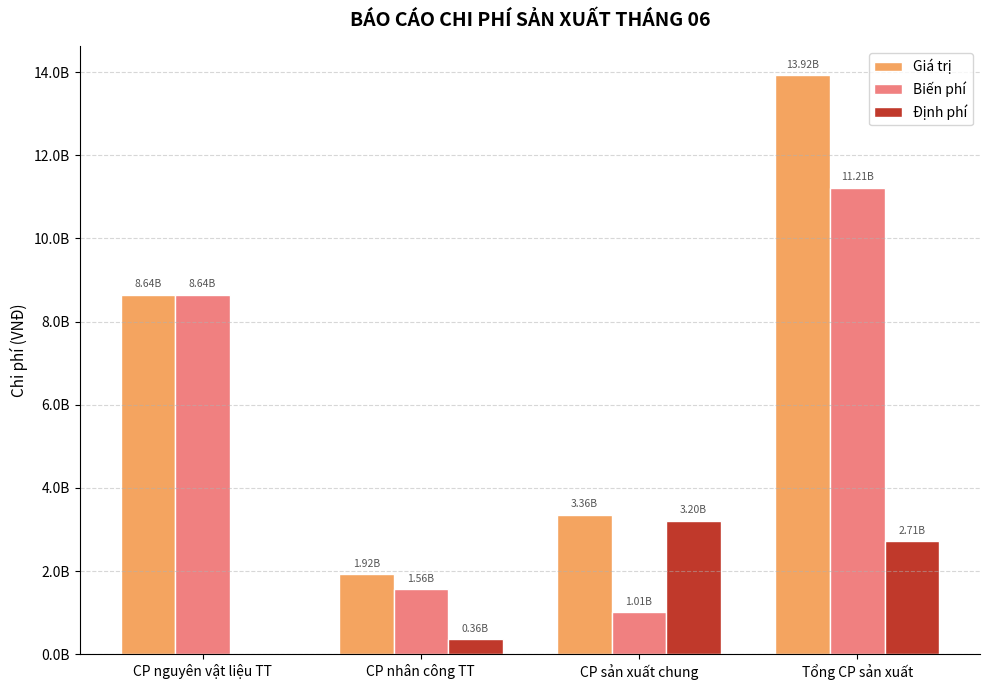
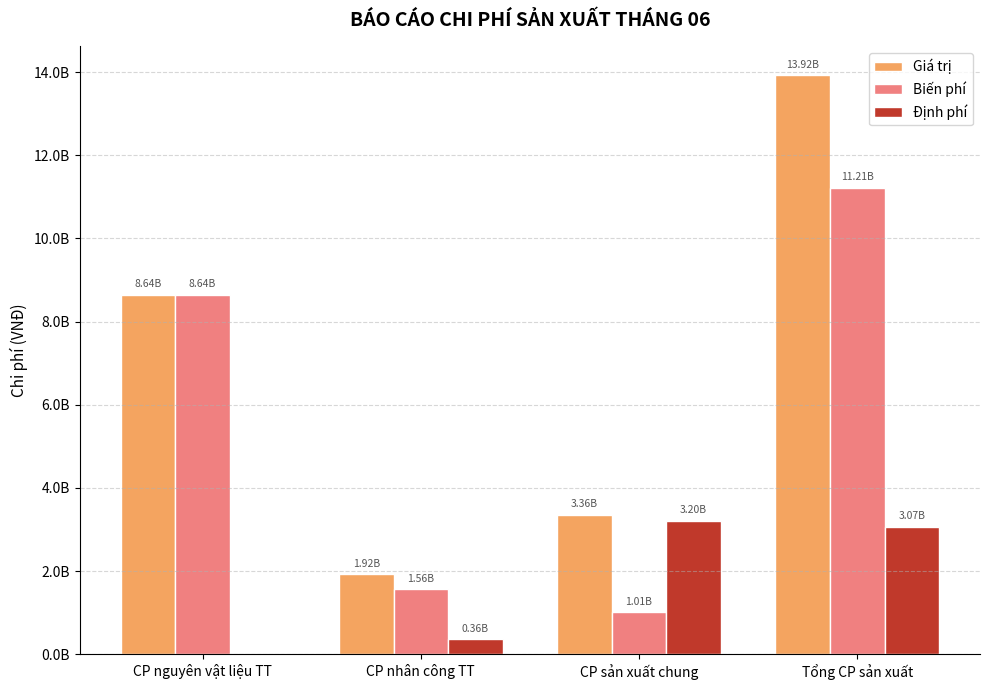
Định phí, Tổng CP sản xuất: 2.71B -> 3.07B
